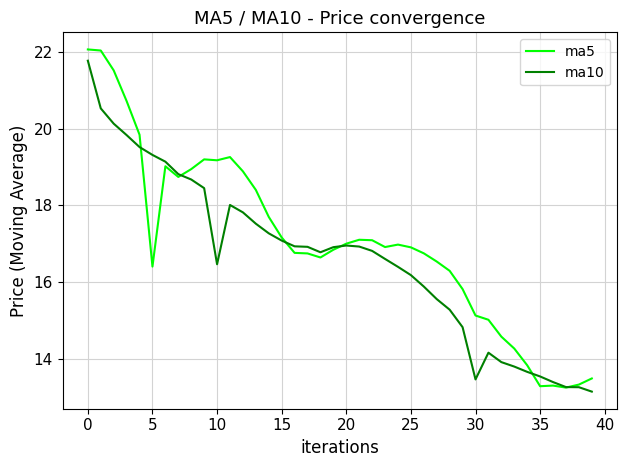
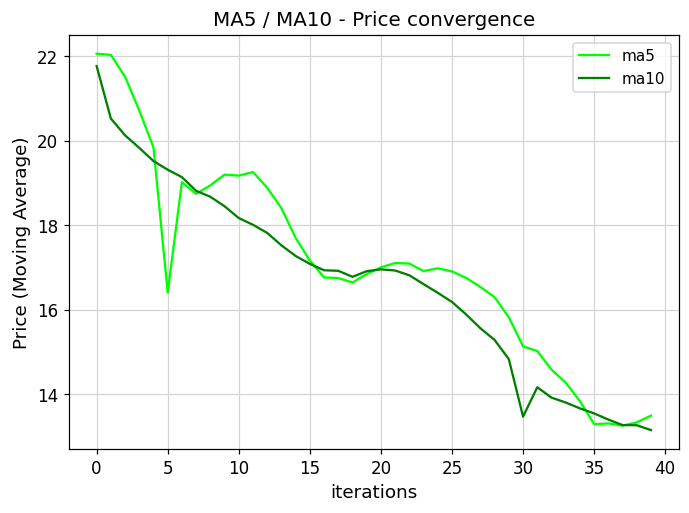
ma10, 10: 16.5 -> 18.2
